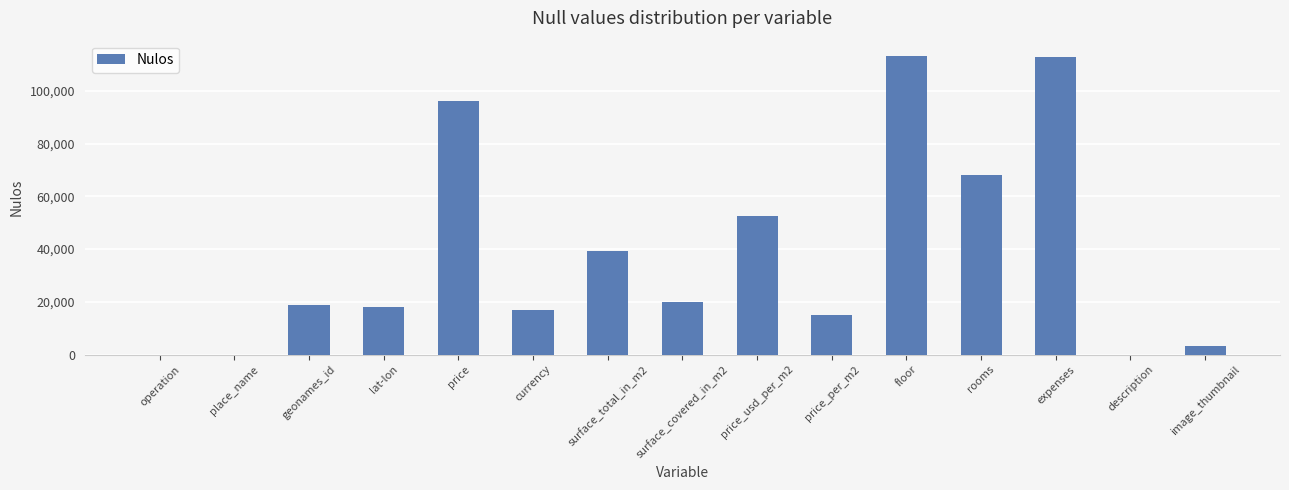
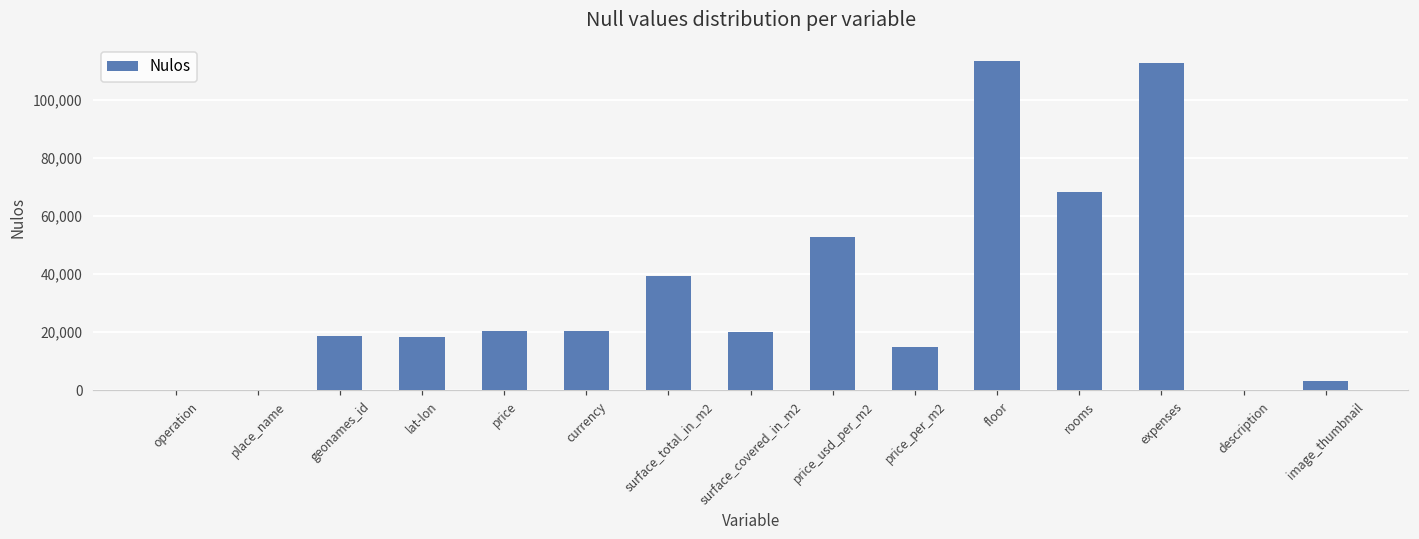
price: 96,000 -> 20,000
currency: 17,000 -> 20,000
